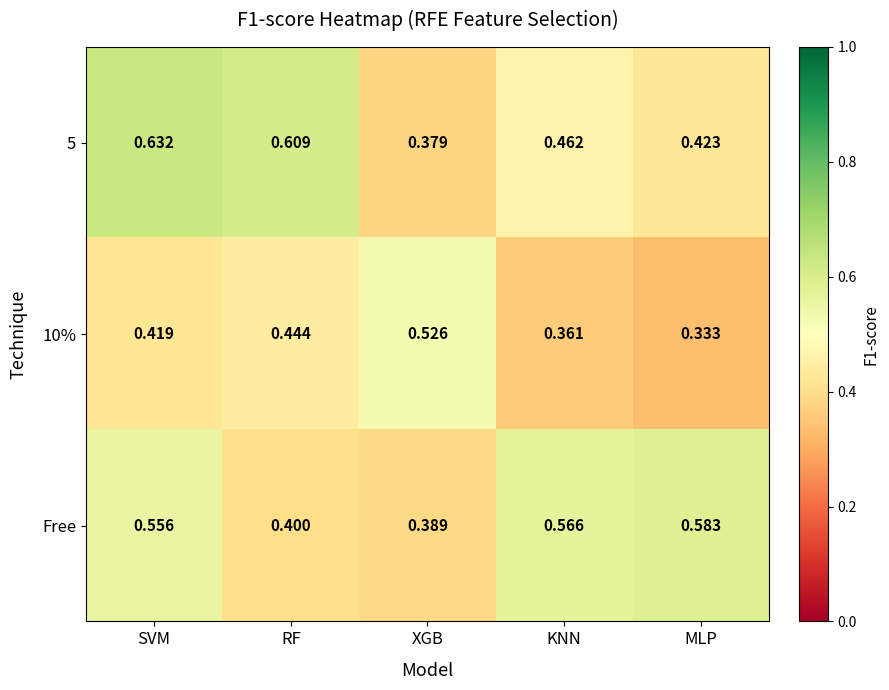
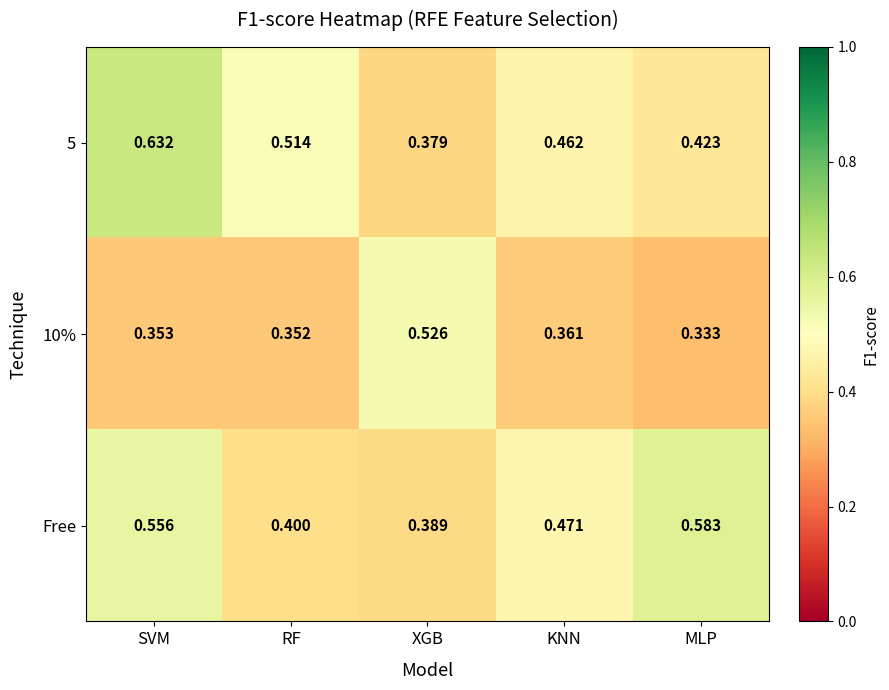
5, RF: 0.609 -> 0.514
10%, SVM: 0.419 -> 0.353
10%, RF: 0.444 -> 0.352
Free, KNN: 0.566 -> 0.471
